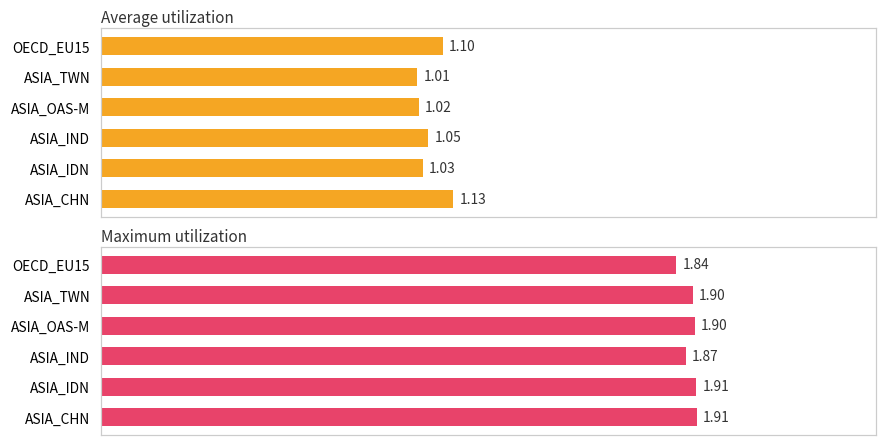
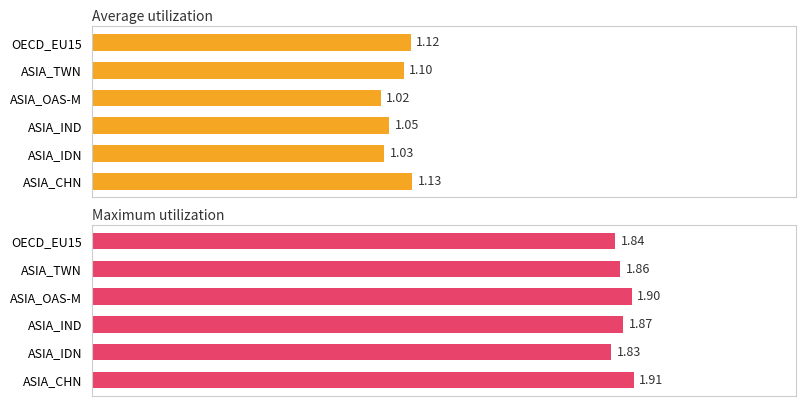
Average utilization, OECD_EU15: 1.10 -> 1.12
Average utilization, ASIA_TWN: 1.01 -> 1.10
Maximum utilization, ASIA_TWN: 1.90 -> 1.86
Maximum utilization, ASIA_IDN: 1.91 -> 1.83
